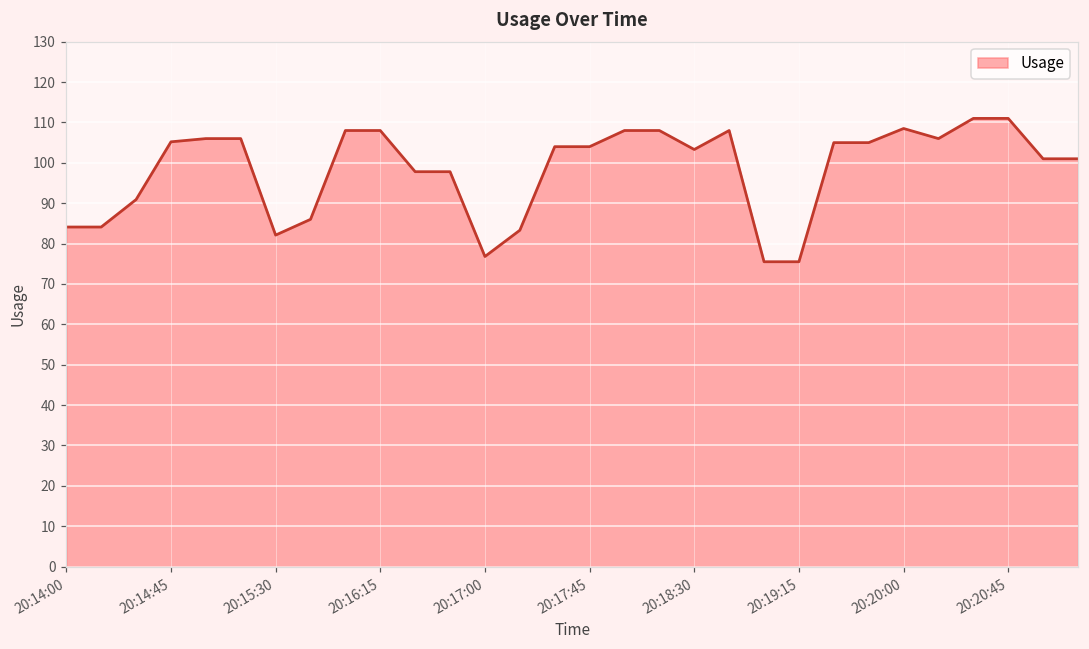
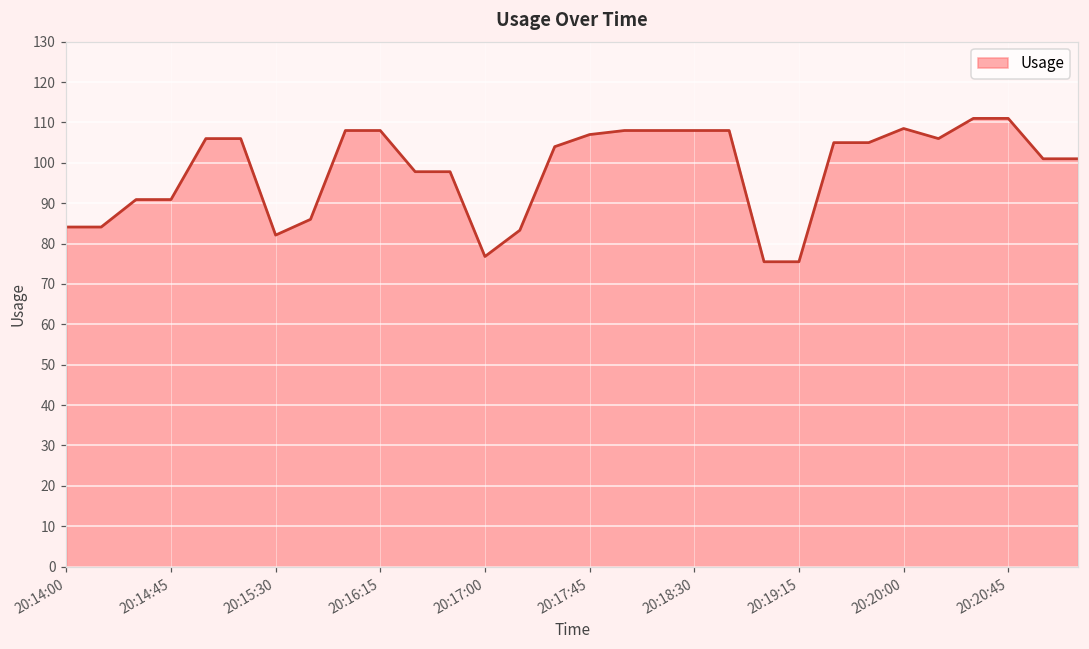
20:14:45: 105 -> 91
20:17:45: 104 -> 107
20:18:30: 103 -> 108
